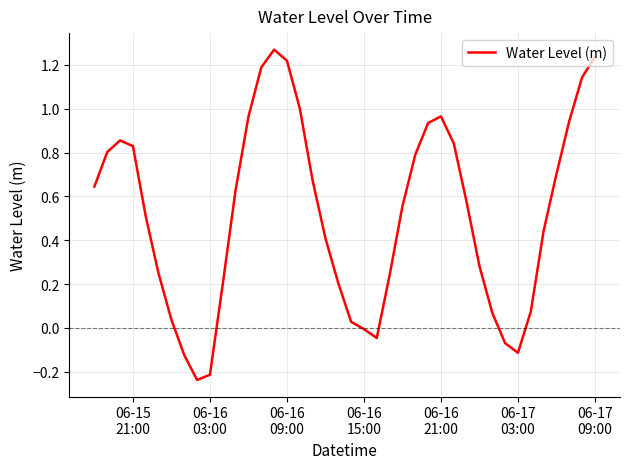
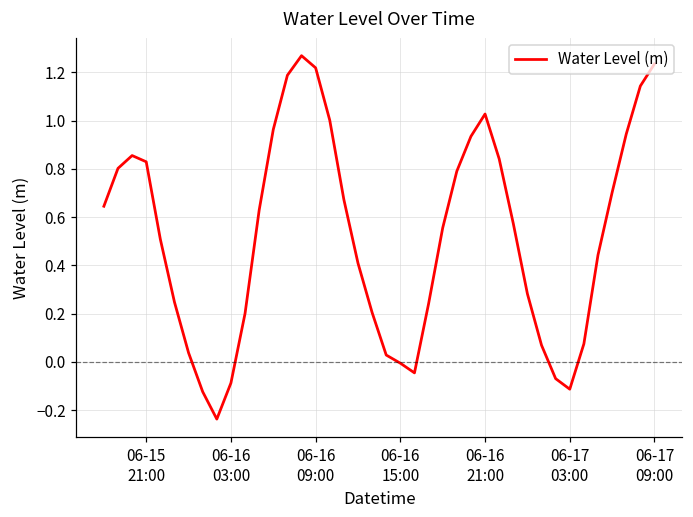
06-16 03:00: -0.21 -> -0.09
06-16 21:00: 0.97 -> 1.03
